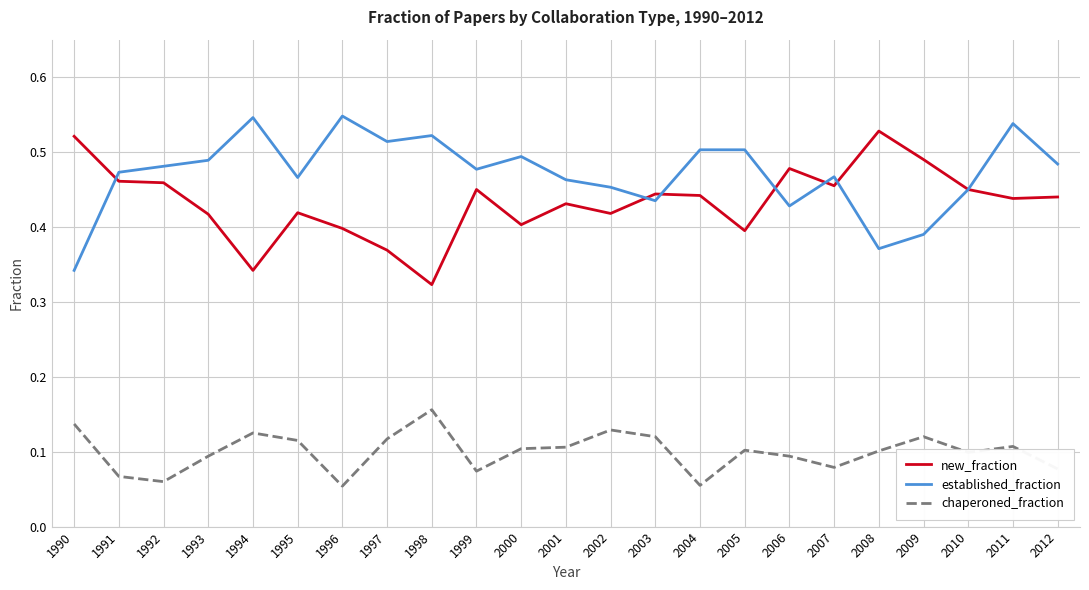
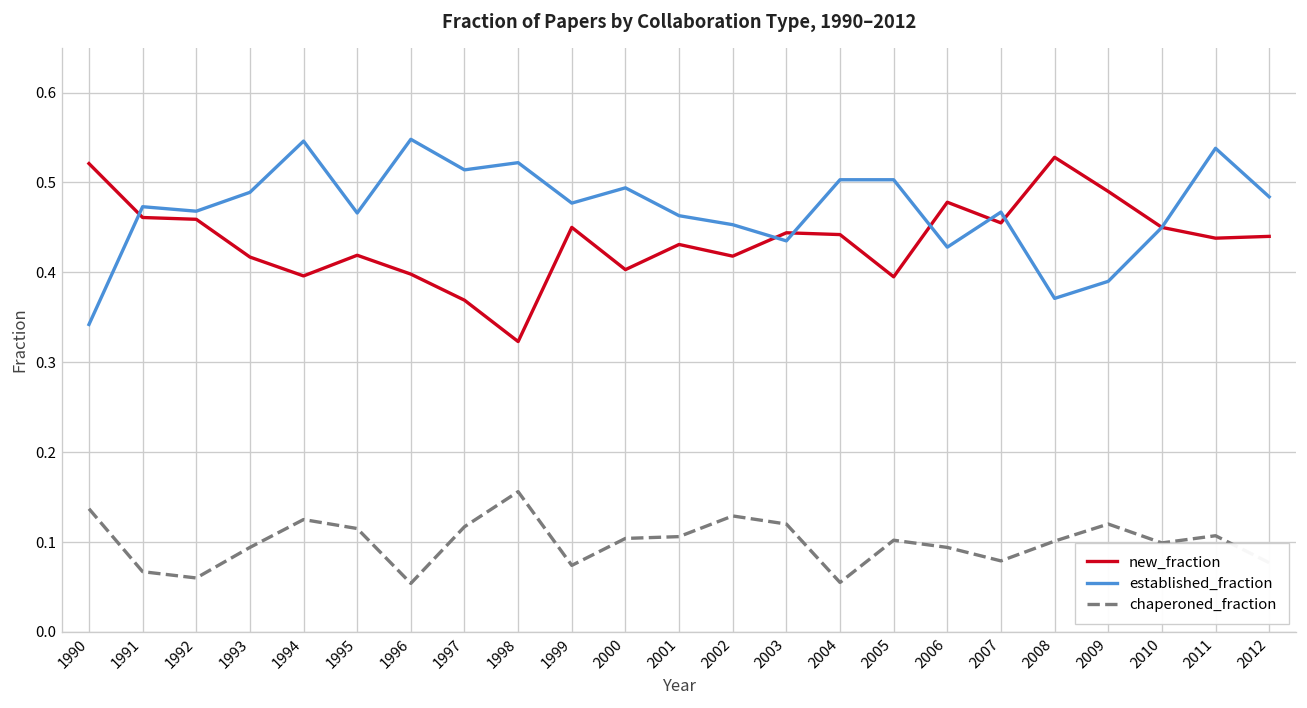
established_fraction, 1992: 0.48 -> 0.47
new_fraction, 1994: 0.34 -> 0.40
